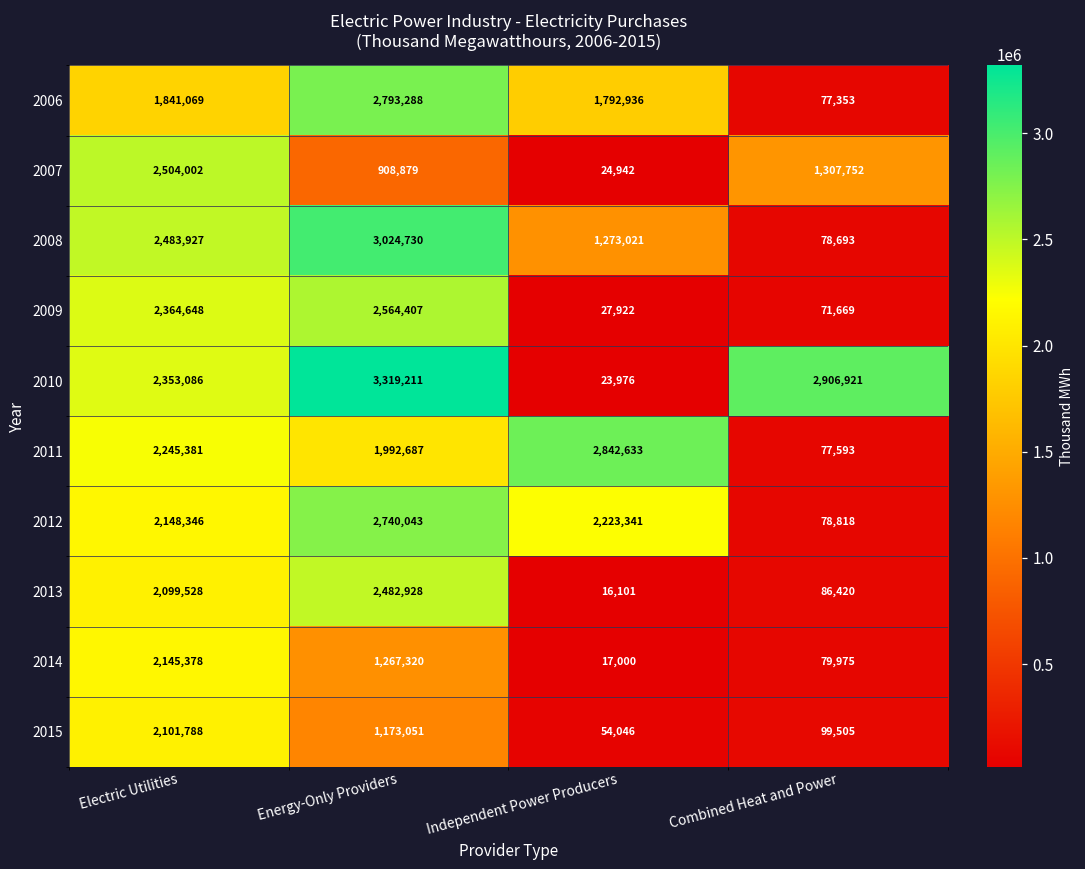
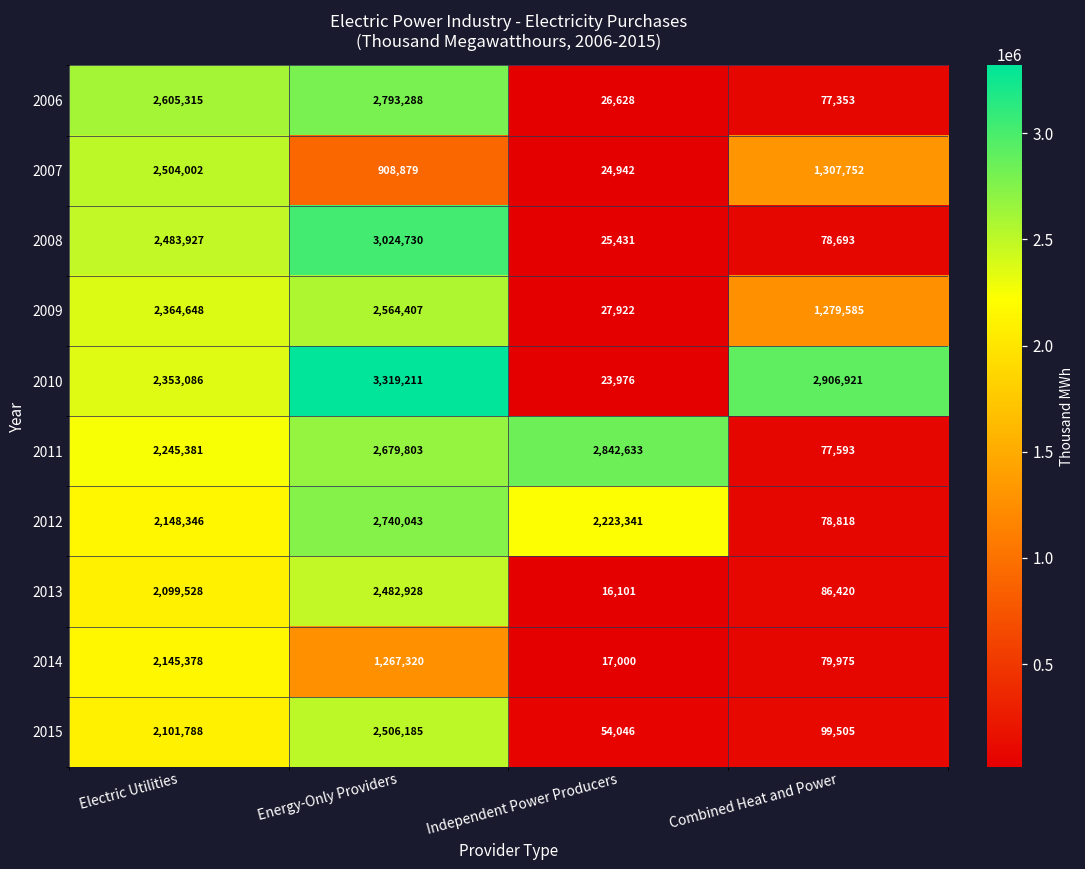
2006, Electric Utilities: 1,841,069 -> 2,605,315
2006, Independent Power Producers: 1,792,936 -> 26,628
2008, Independent Power Producers: 1,273,021 -> 25,431
2009, Combined Heat and Power: 71,669 -> 1,279,585
2011, Energy-Only Providers: 1,992,687 -> 2,679,803
2015, Energy-Only Providers: 1,173,051 -> 2,506,185
